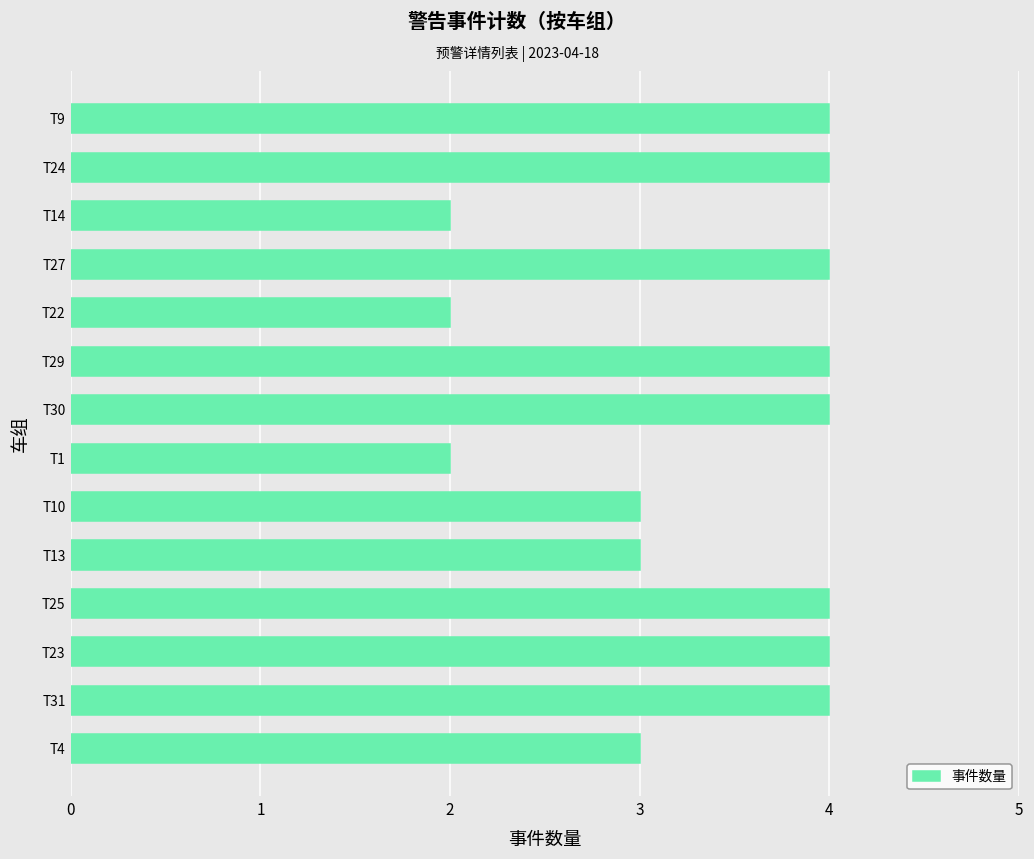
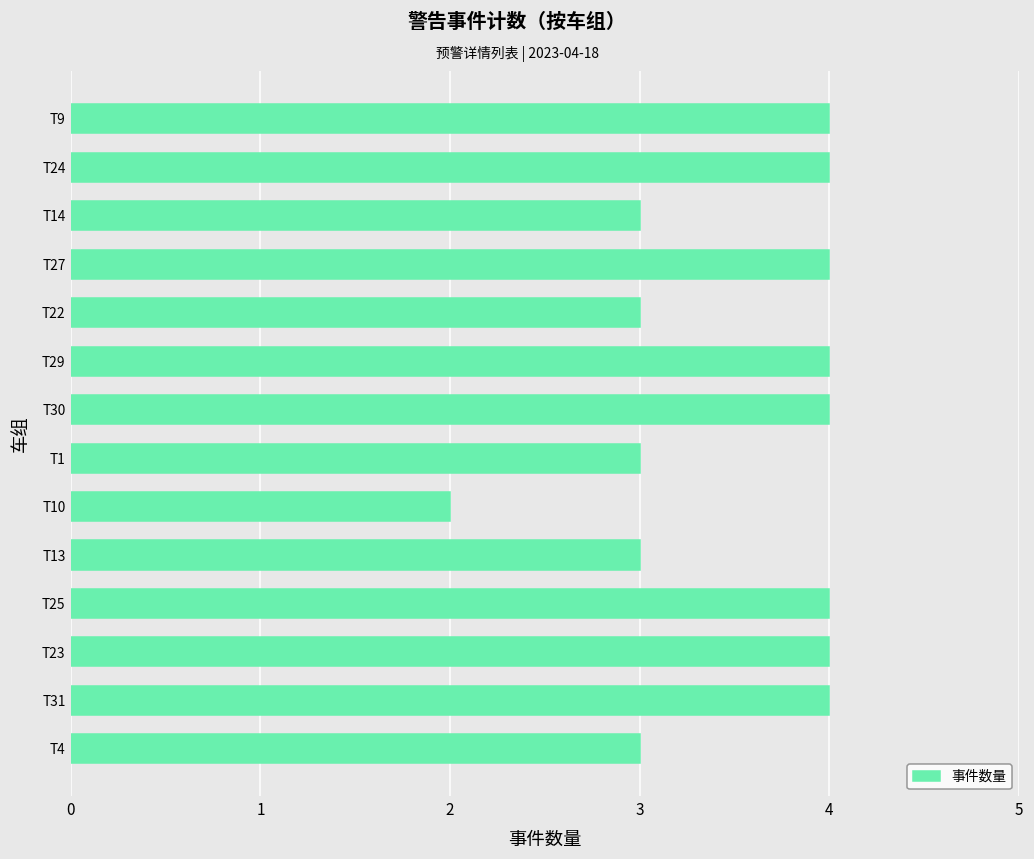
T14: 2 -> 3
T22: 2 -> 3
T1: 2 -> 3
T10: 3 -> 2
